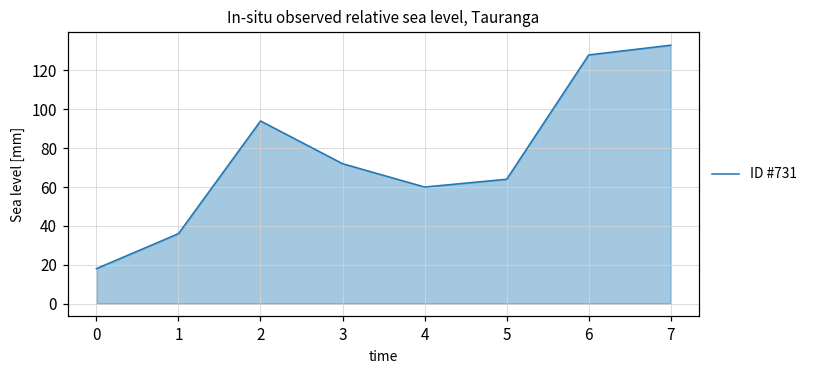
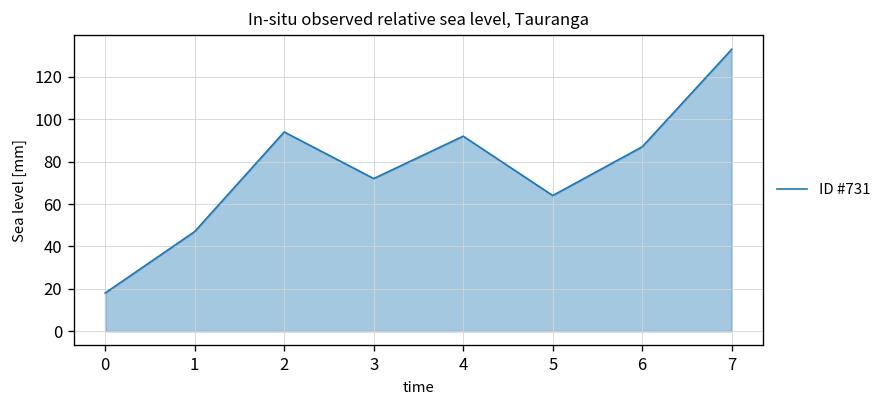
1: 36 -> 47
4: 60 -> 92
6: 128 -> 87
